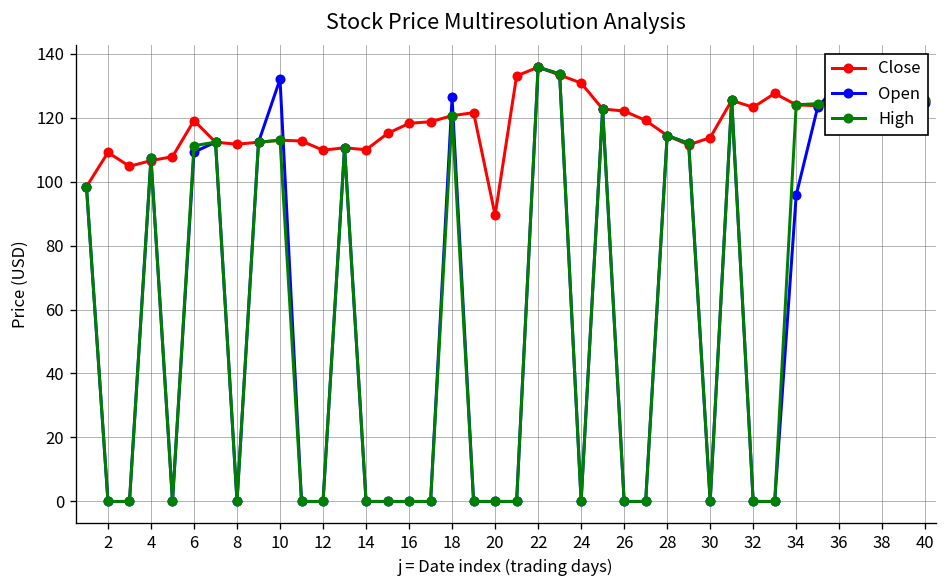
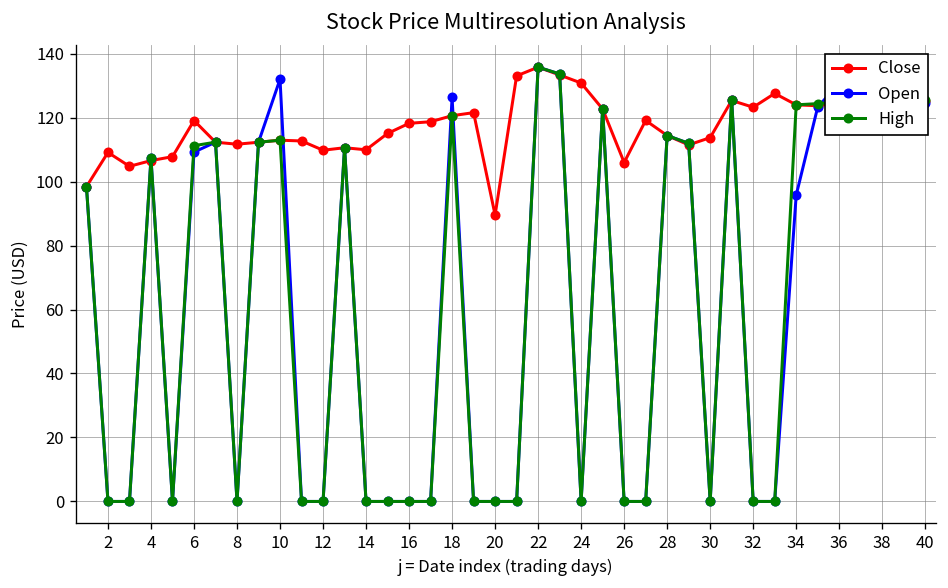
Close, 26: 122 -> 106
